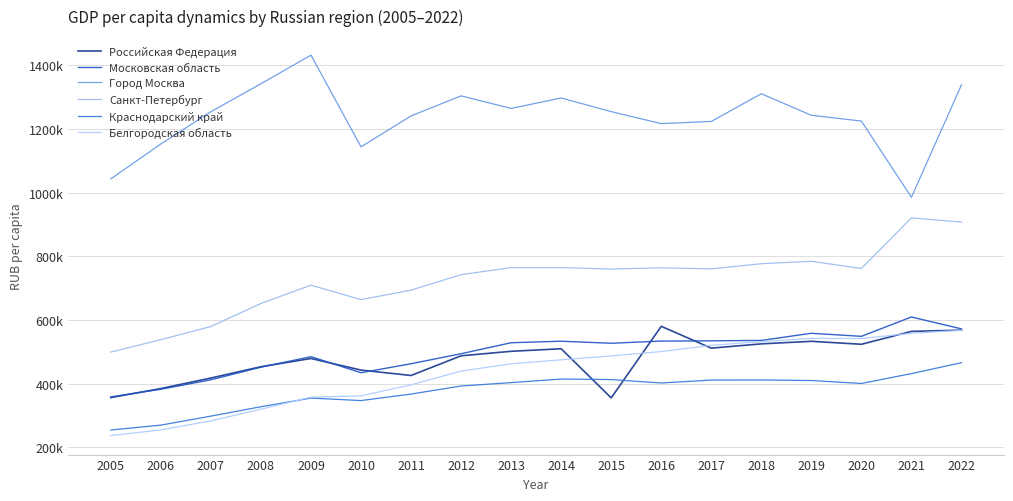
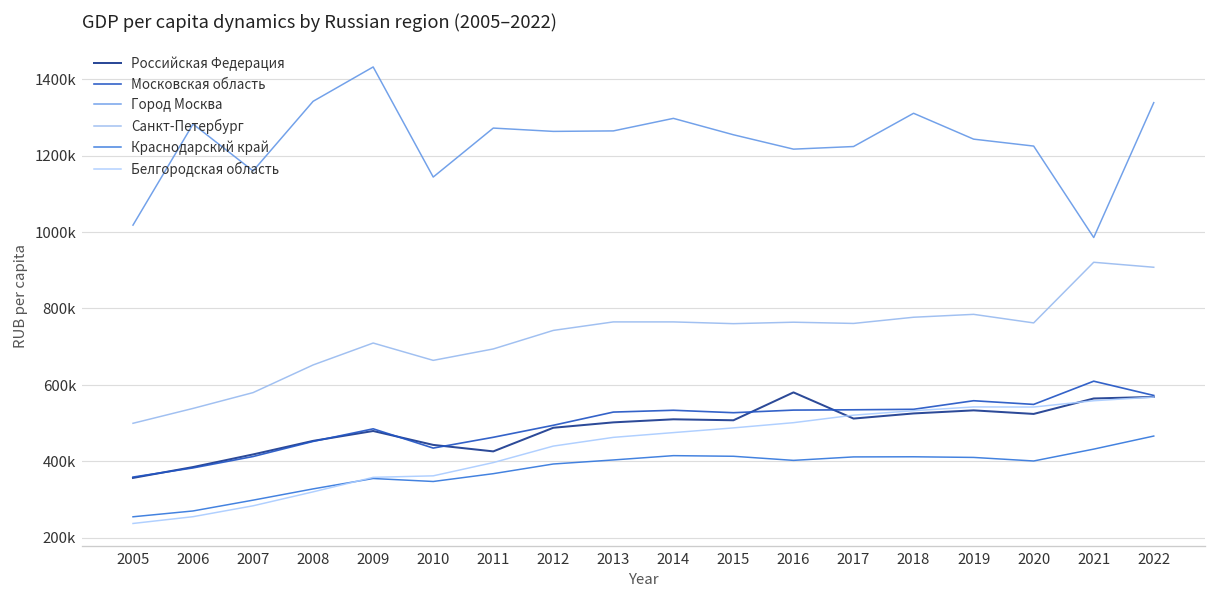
Город Москва, 2005: 1040000 -> 1020000
Город Москва, 2006: 1150000 -> 1280000
Город Москва, 2007: 1250000 -> 1160000
Город Москва, 2011: 1240000 -> 1270000
Город Москва, 2012: 1300000 -> 1260000
Российская Федерация, 2015: 360000 -> 510000
